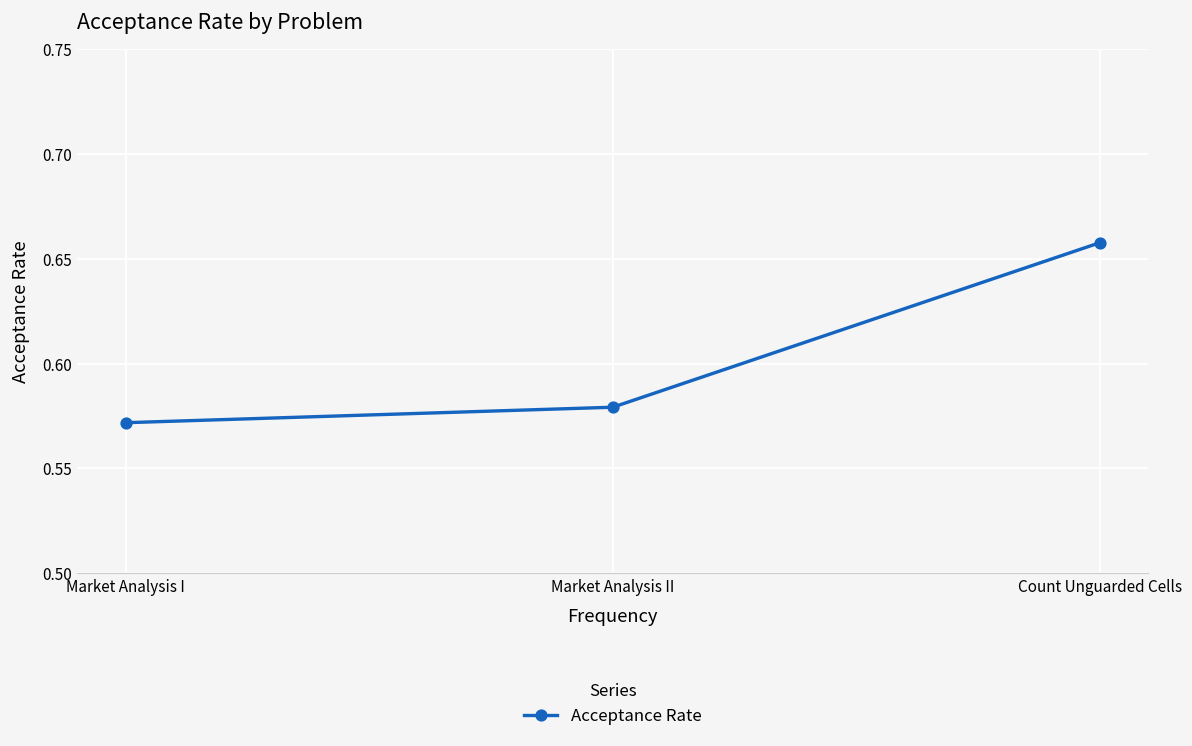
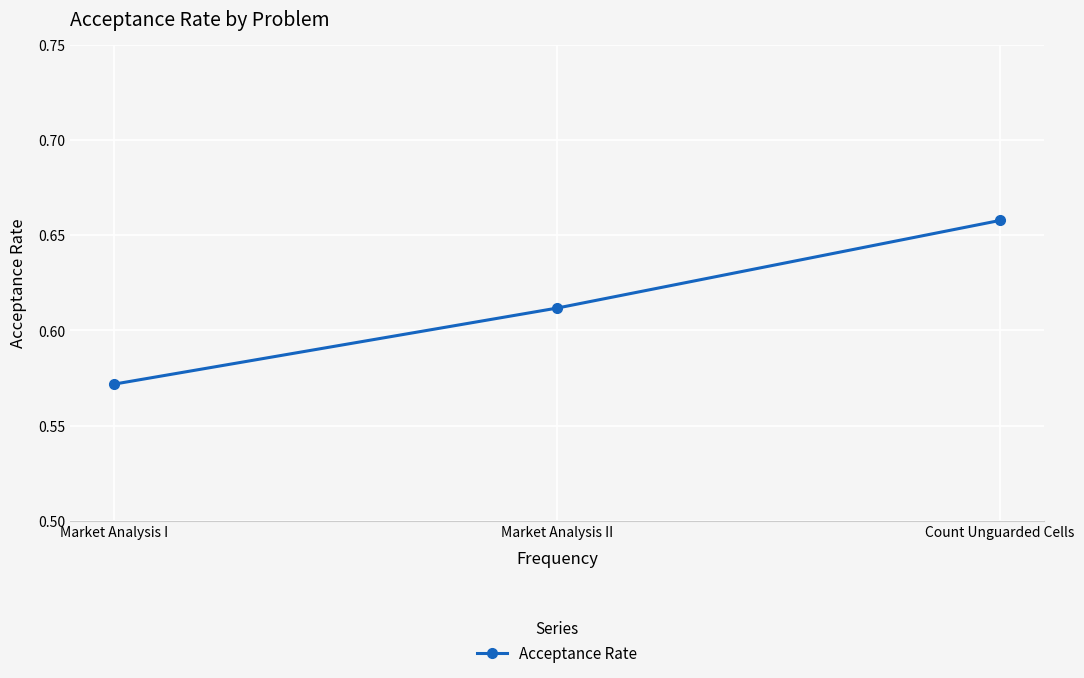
Market Analysis II: 0.579 -> 0.612
